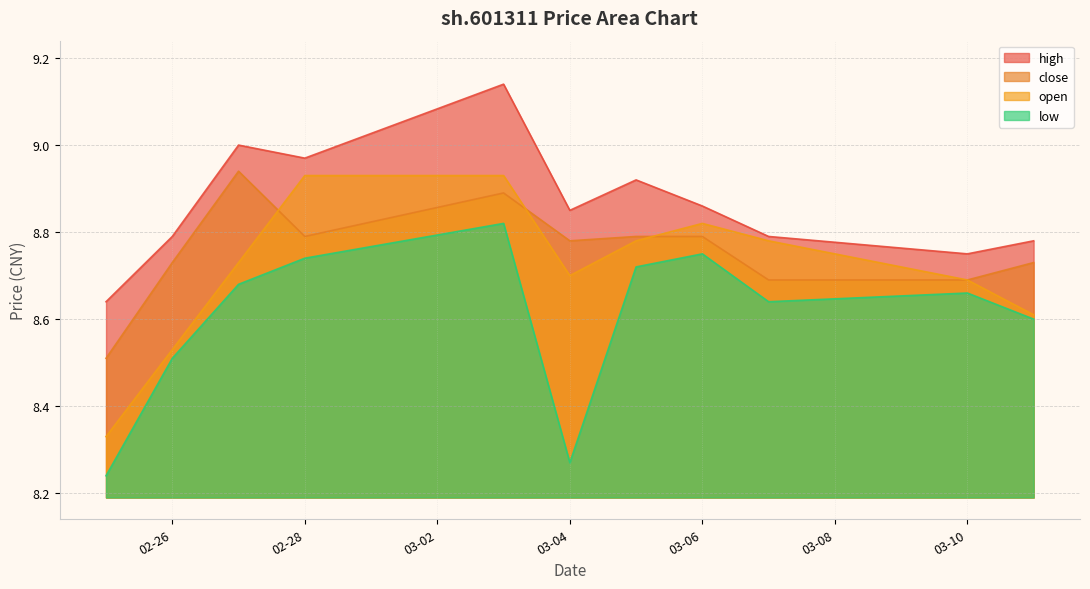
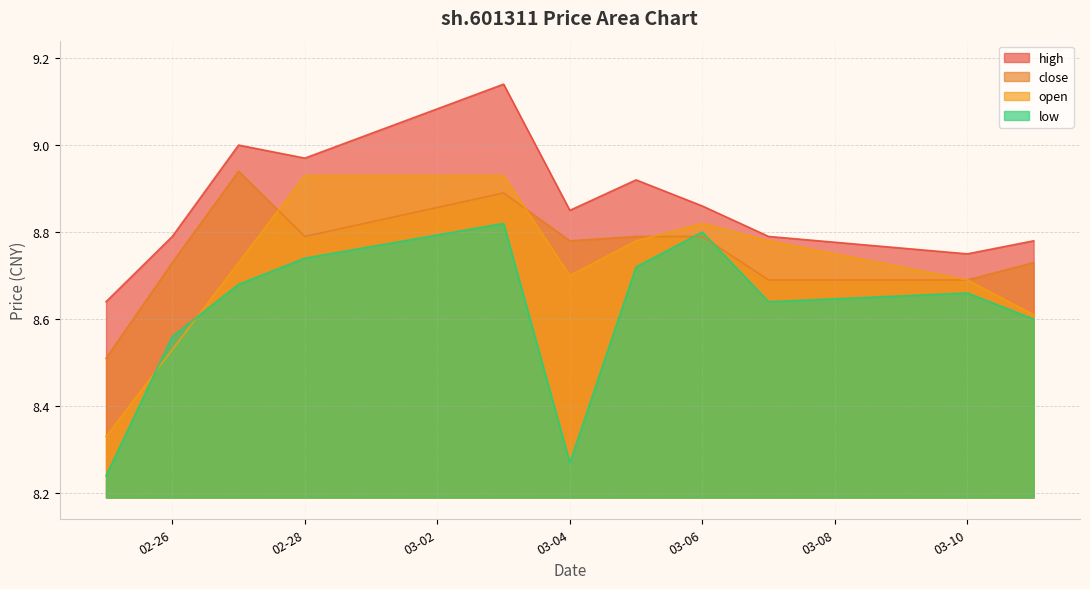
low, 02-26: 8.51 -> 8.56
low, 03-06: 8.75 -> 8.80
